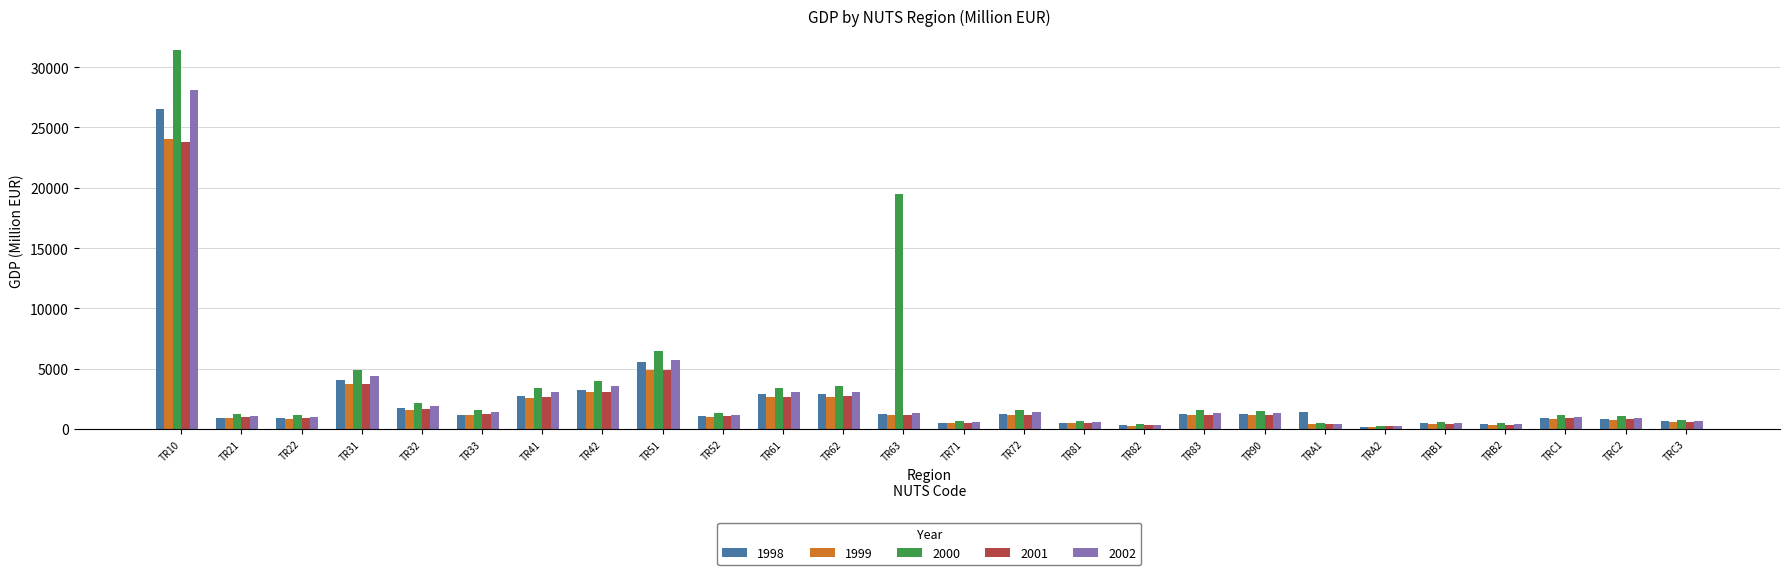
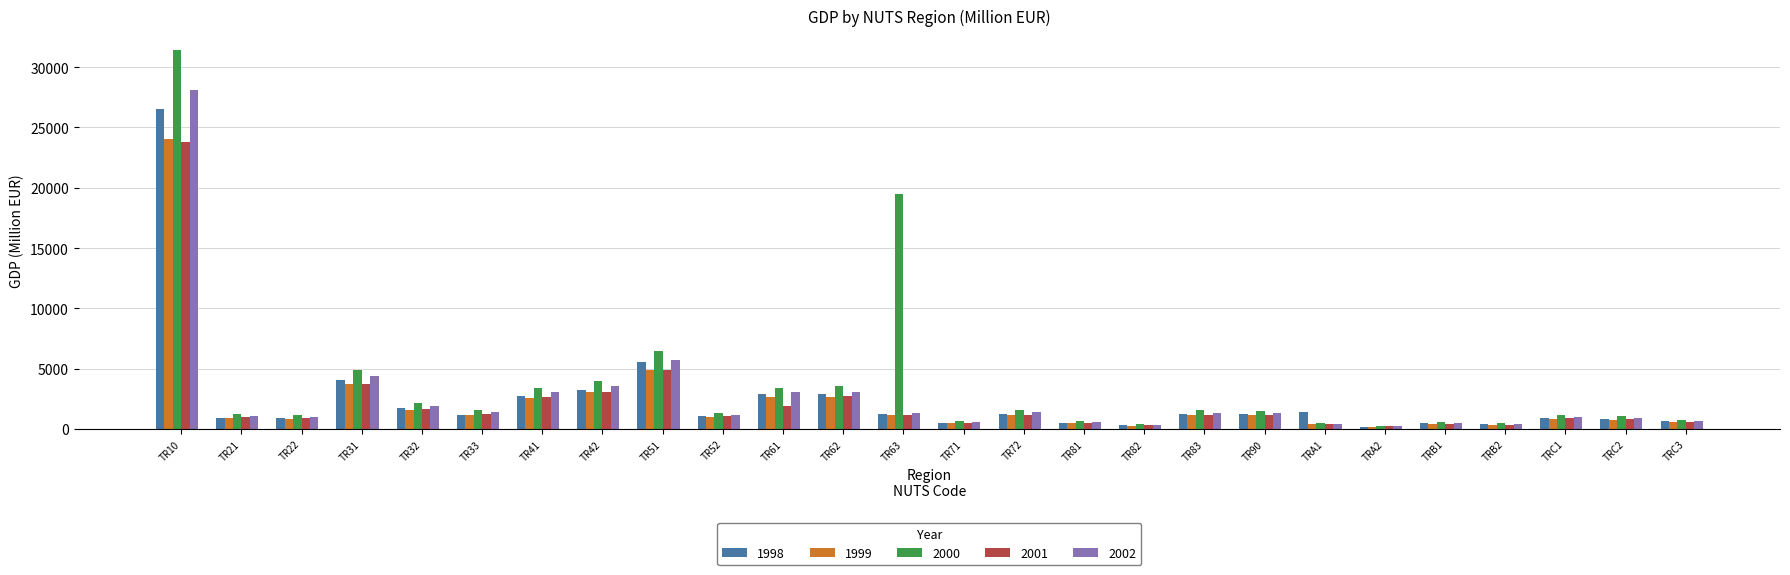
2001, TR61: 2600 -> 1900
